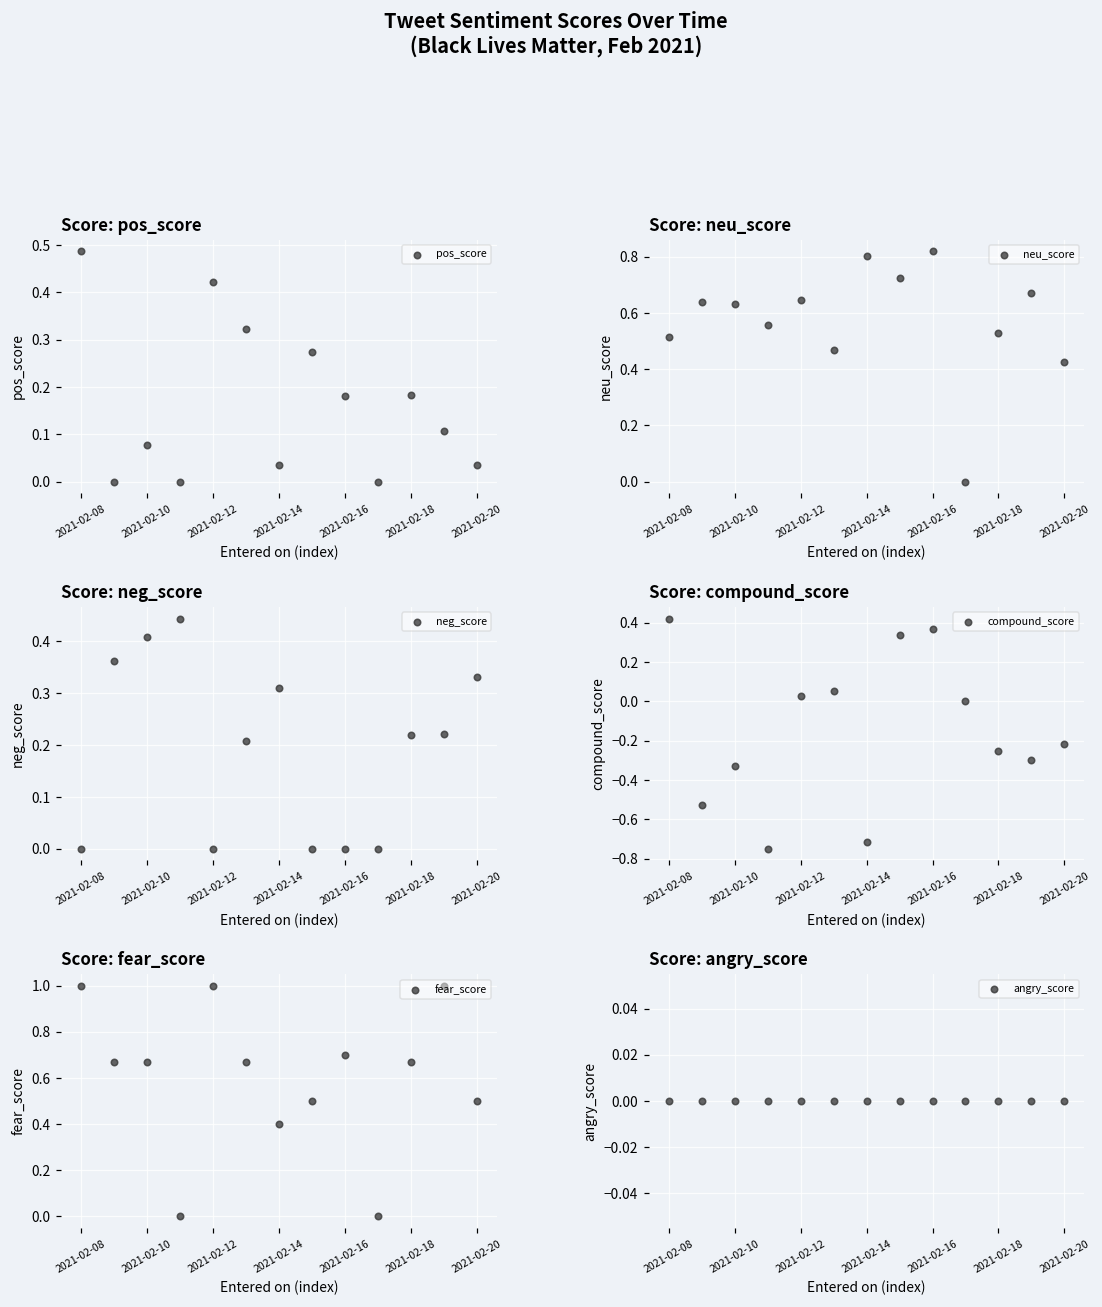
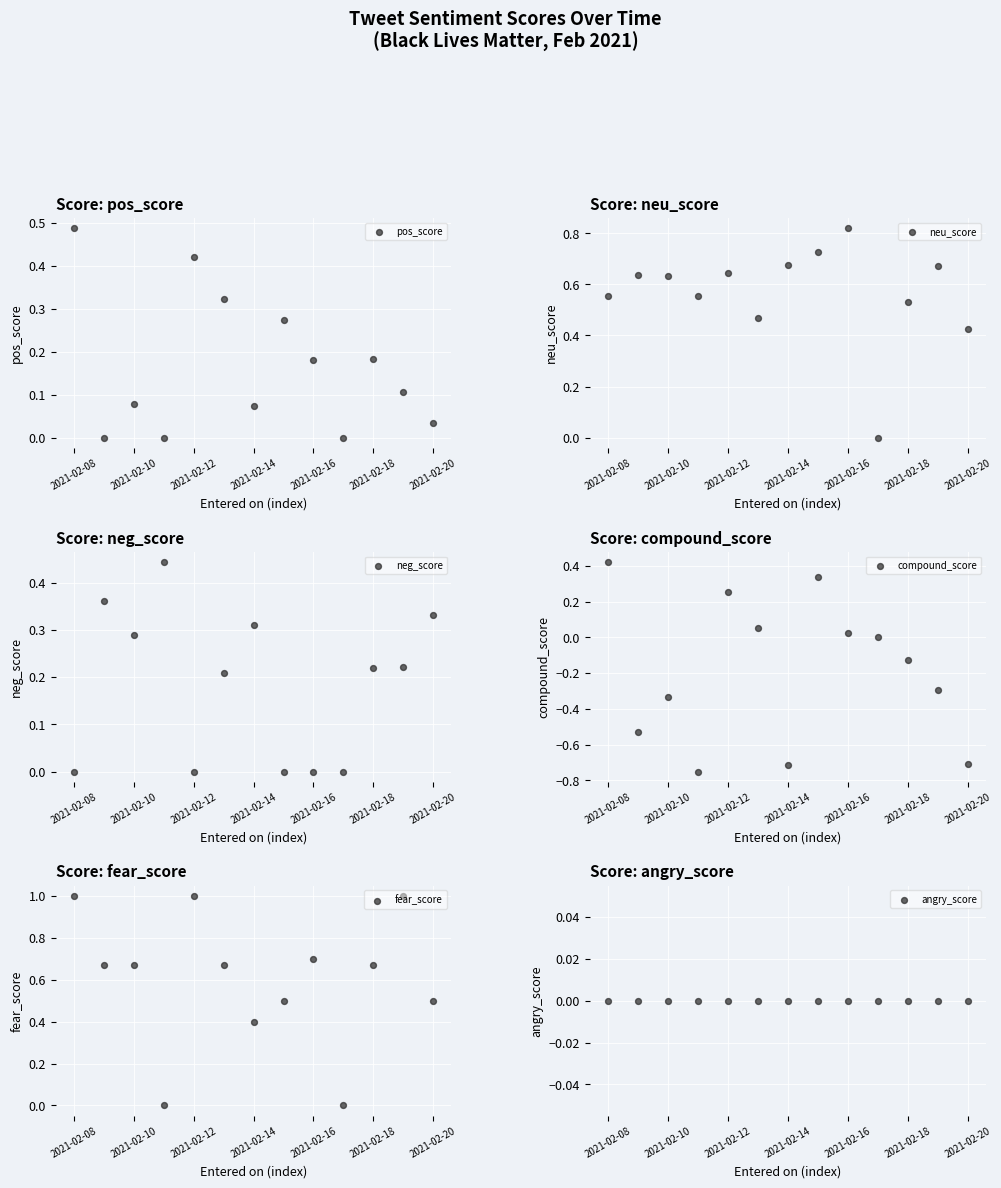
Score: pos_score, 2021-02-14: 0.04 -> 0.07
Score: neu_score, 2021-02-08: 0.51 -> 0.55
Score: neu_score, 2021-02-14: 0.80 -> 0.68
Score: neg_score, 2021-02-10: 0.41 -> 0.29
Score: compound_score, 2021-02-12: 0.03 -> 0.26
Score: compound_score, 2021-02-16: 0.37 -> 0.03
Score: compound_score, 2021-02-18: -0.26 -> -0.13
Score: compound_score, 2021-02-20: -0.22 -> -0.71
